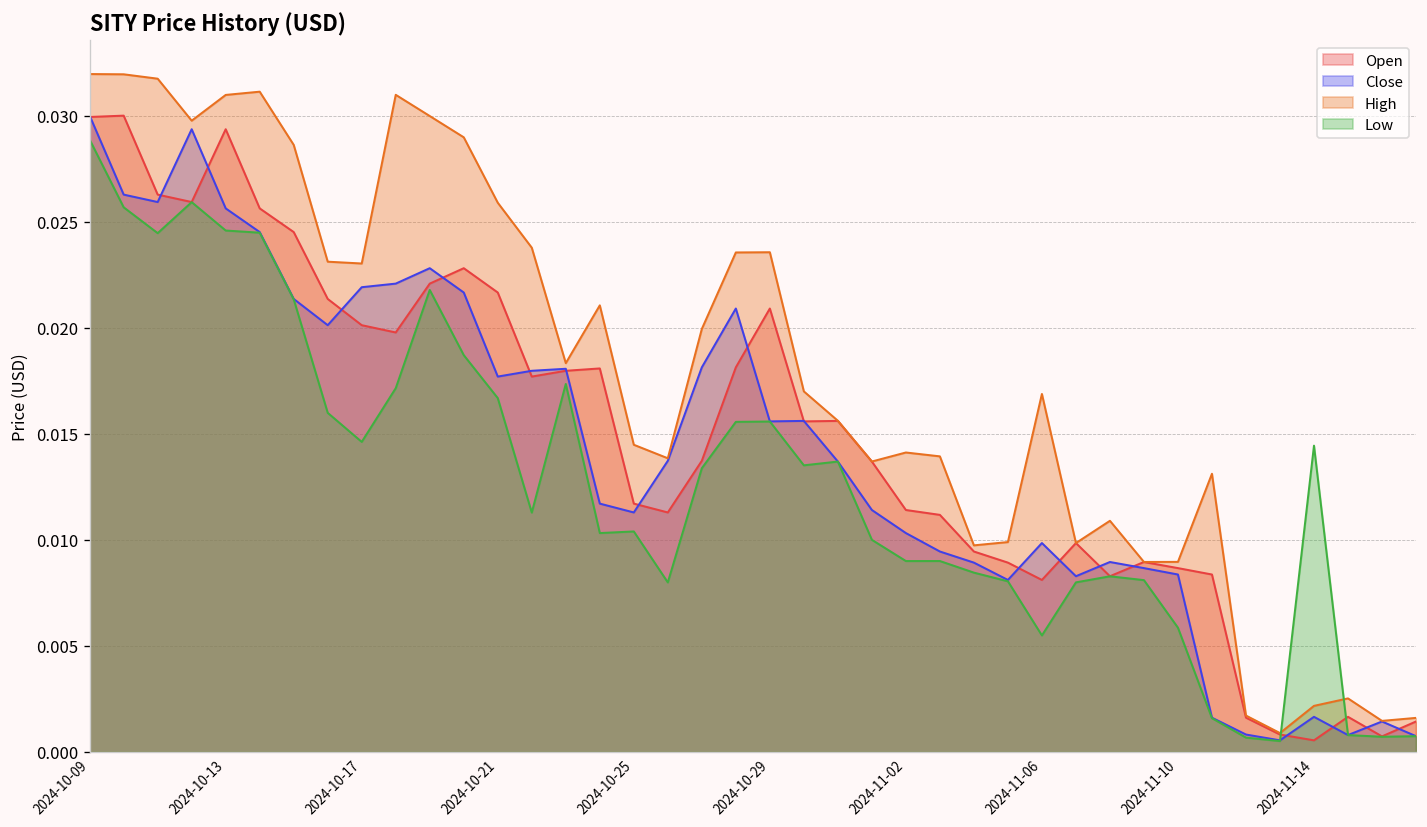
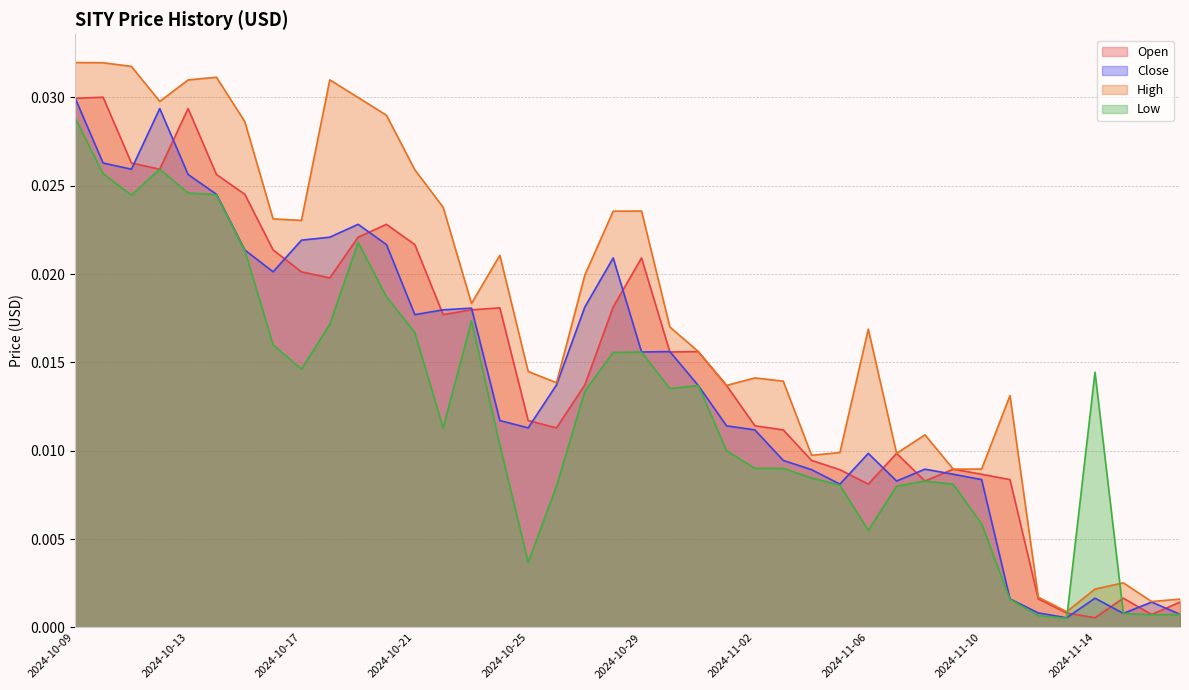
Low, 2024-10-25: 0.0104 -> 0.0037
Close, 2024-11-02: 0.0103 -> 0.0112
